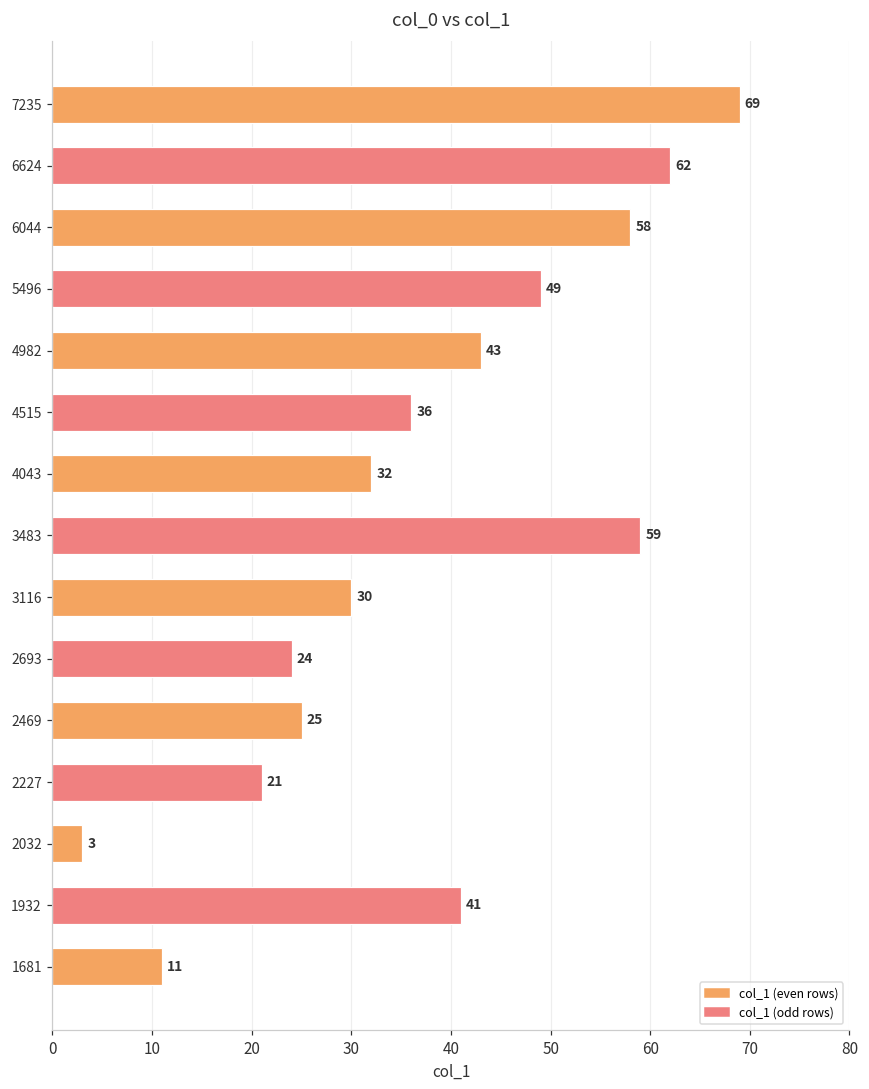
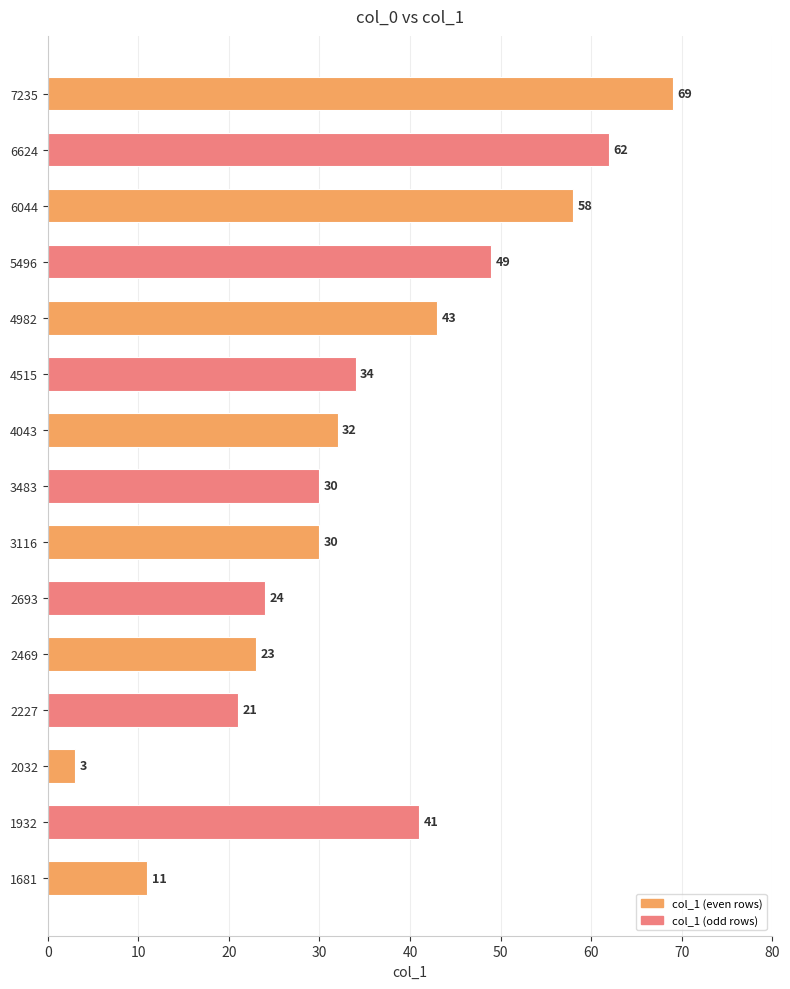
4515: 36 -> 34
3483: 59 -> 30
2469: 25 -> 23
